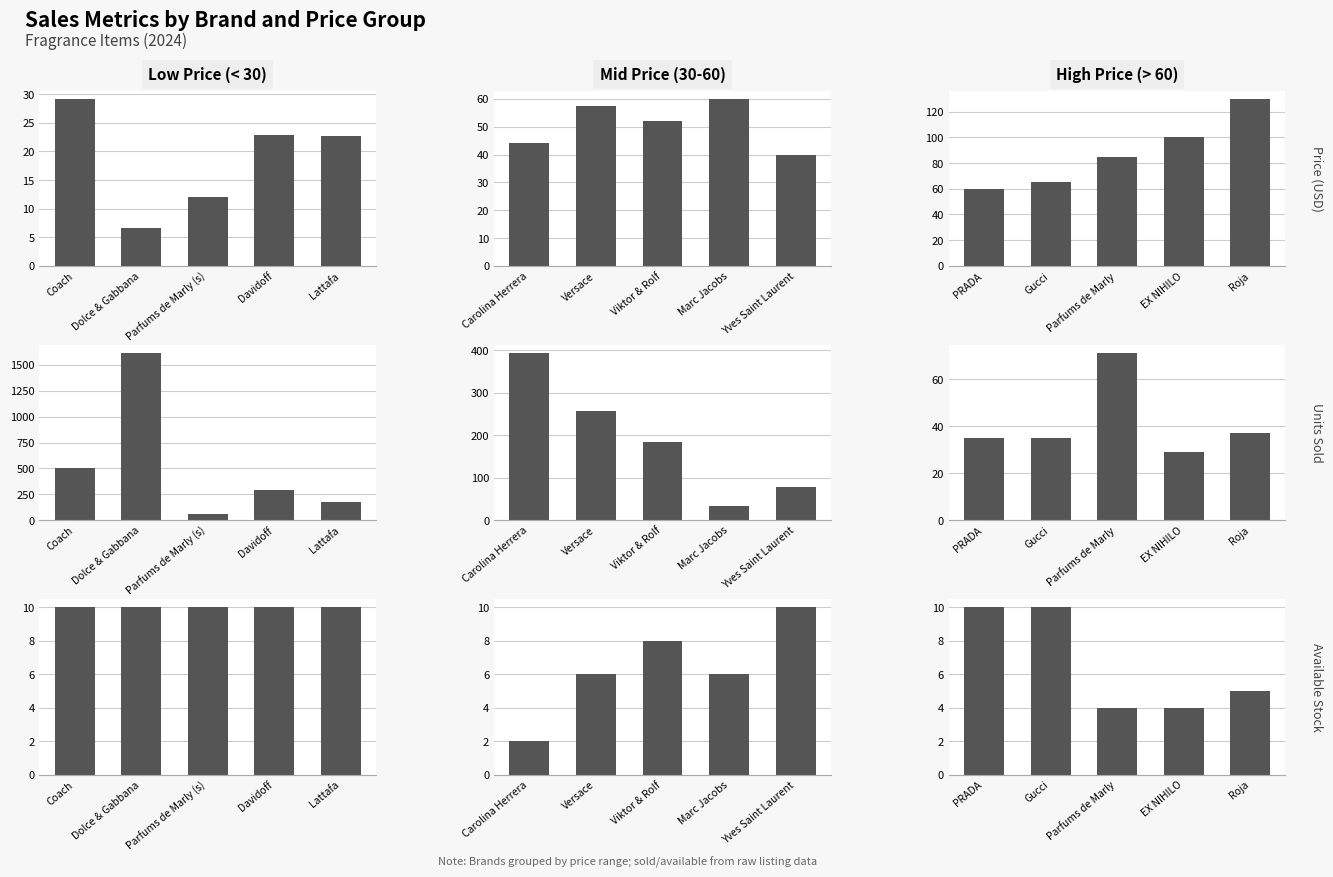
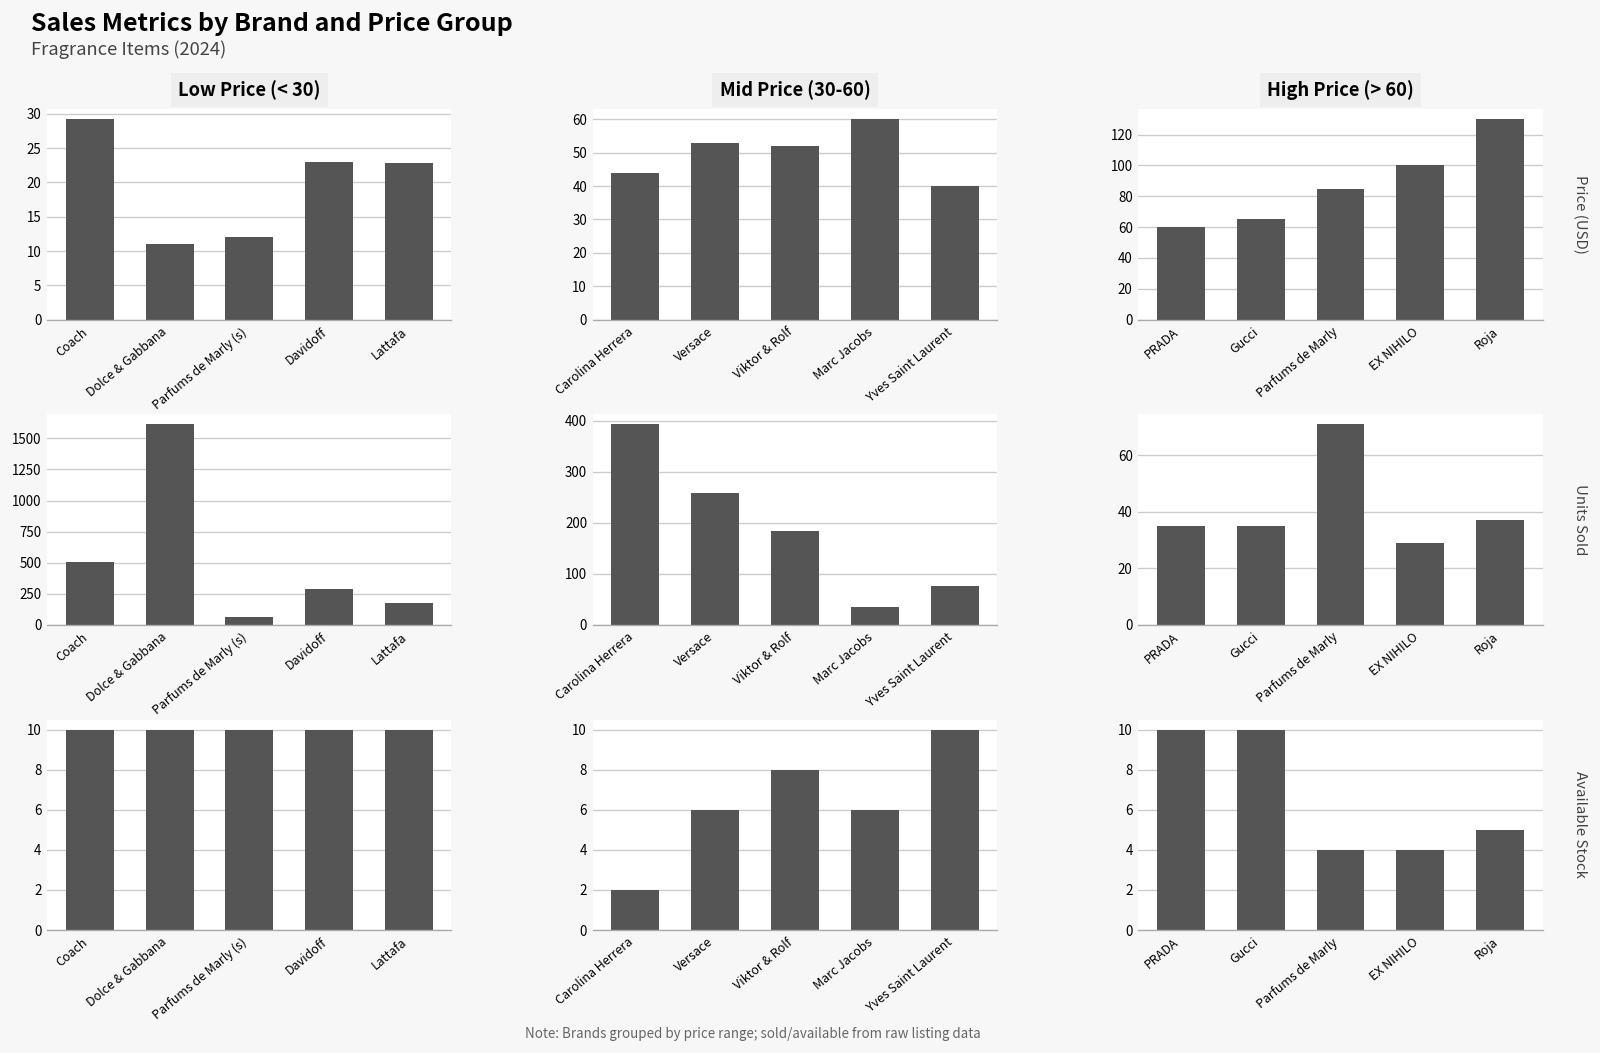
Low Price (< 30), Dolce & Gabbana: 7 -> 11
Mid Price (30-60), Versace: 57 -> 53
